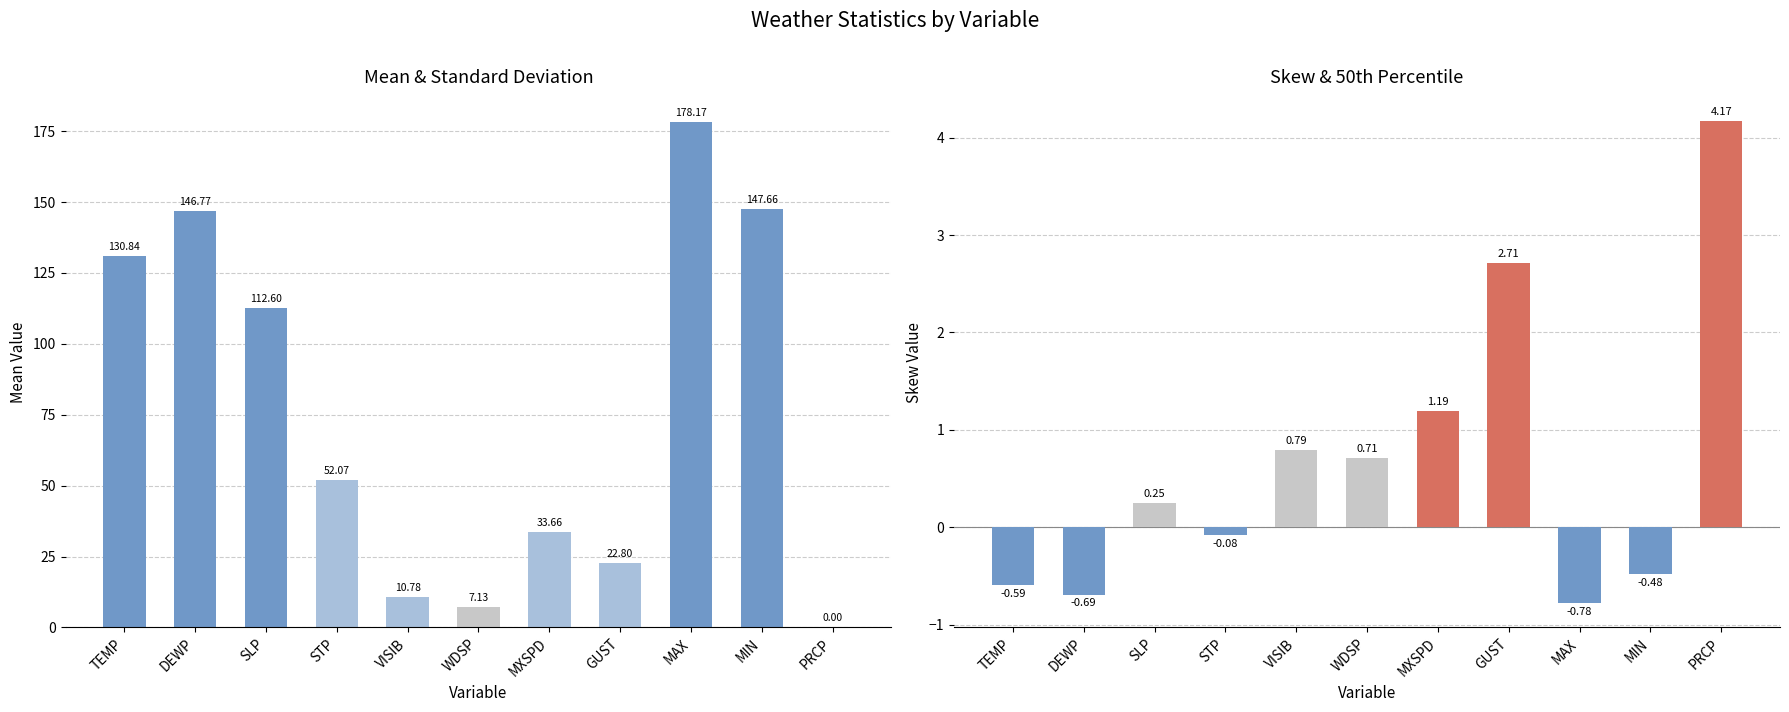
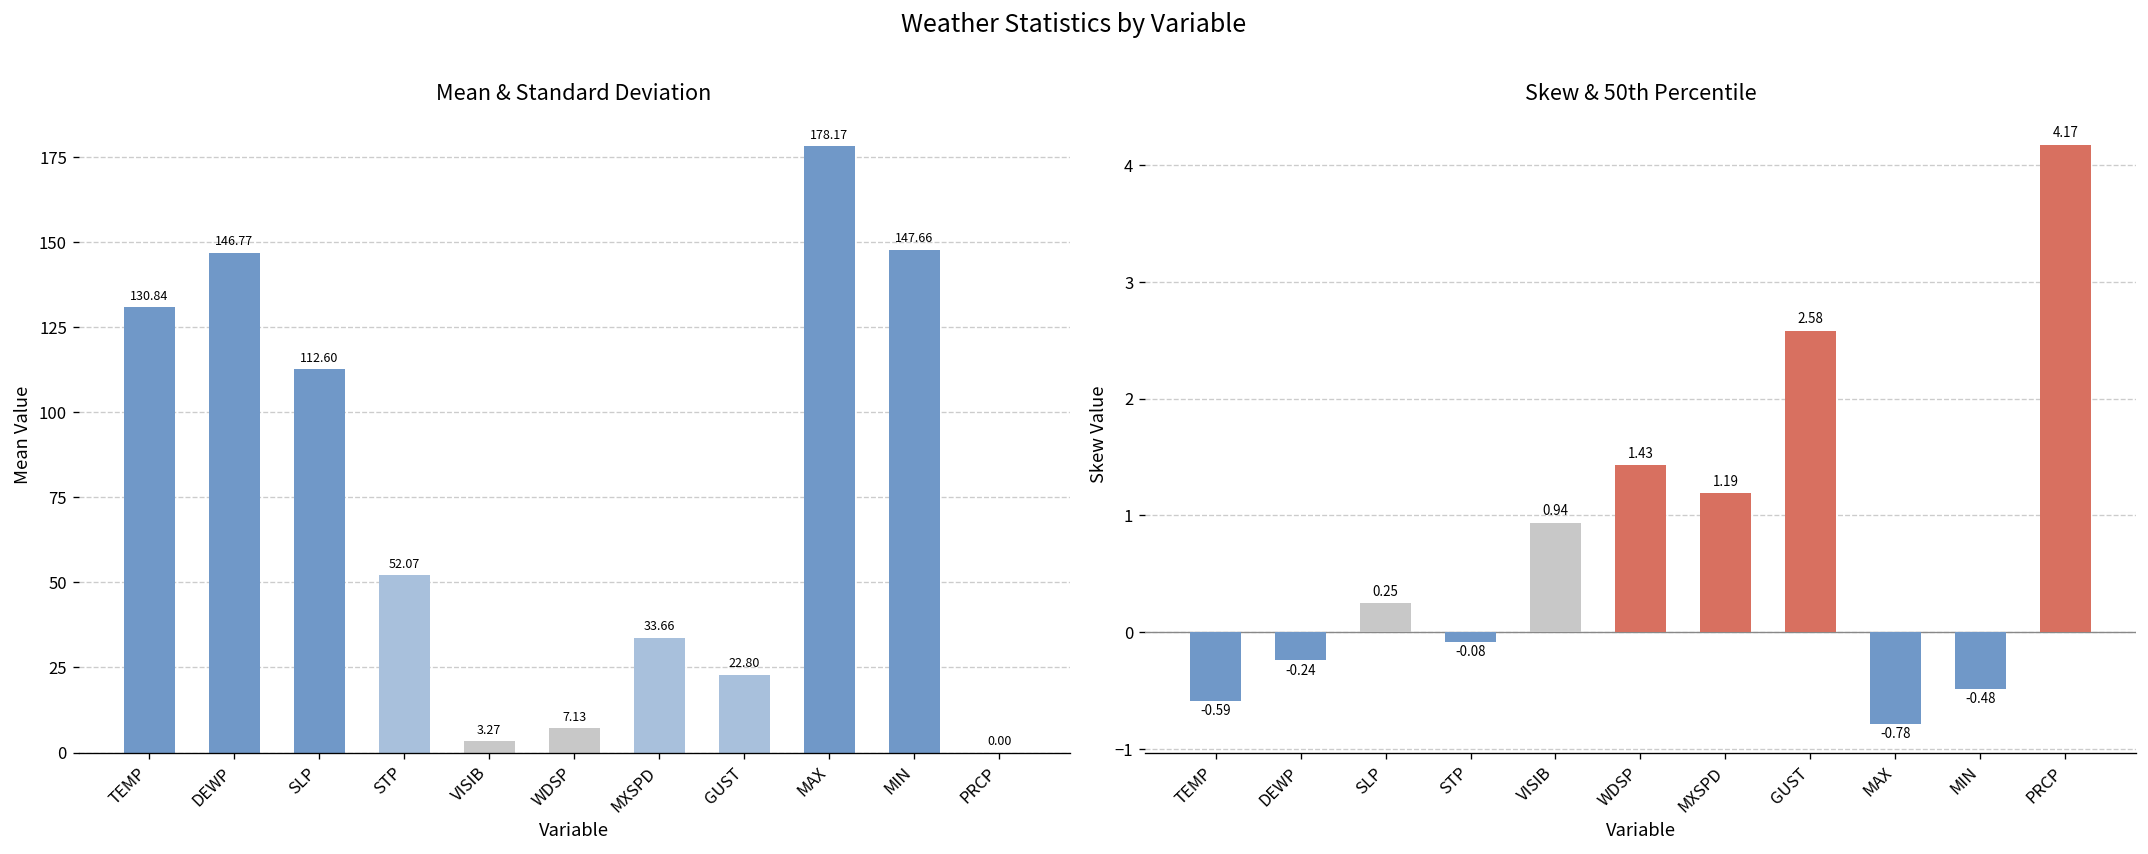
Mean & Standard Deviation, VISIB: 10.78 -> 3.27
Skew & 50th Percentile, DEWP: -0.69 -> -0.24
Skew & 50th Percentile, VISIB: 0.79 -> 0.94
Skew & 50th Percentile, WDSP: 0.71 -> 1.43
Skew & 50th Percentile, GUST: 2.71 -> 2.58
